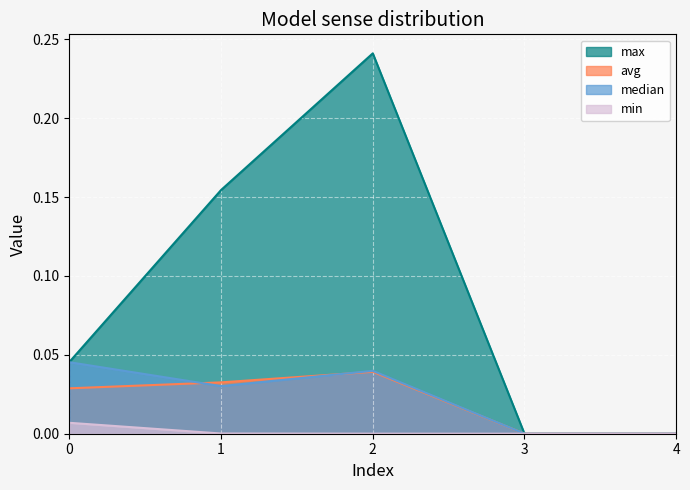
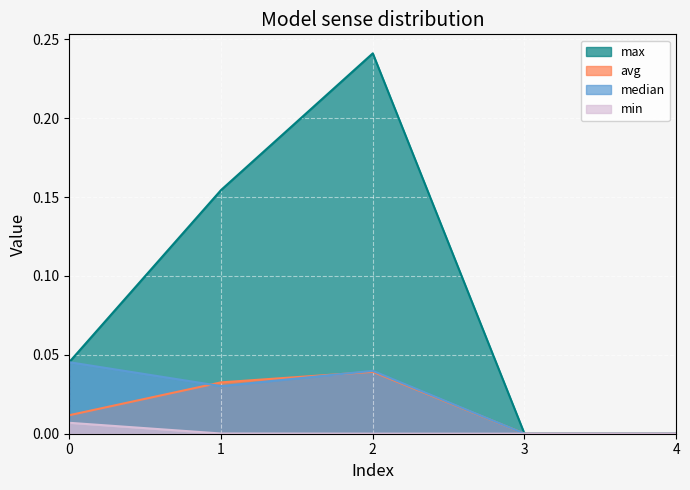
avg, 0: 0.029 -> 0.012
